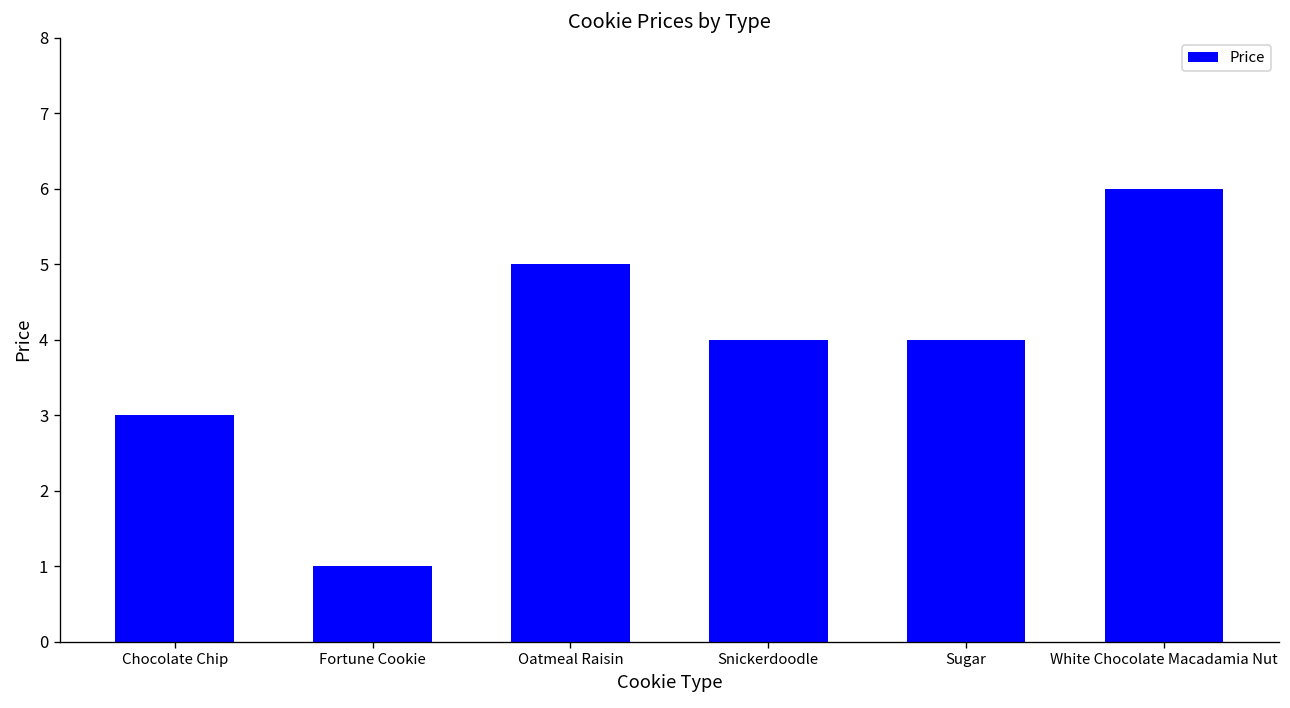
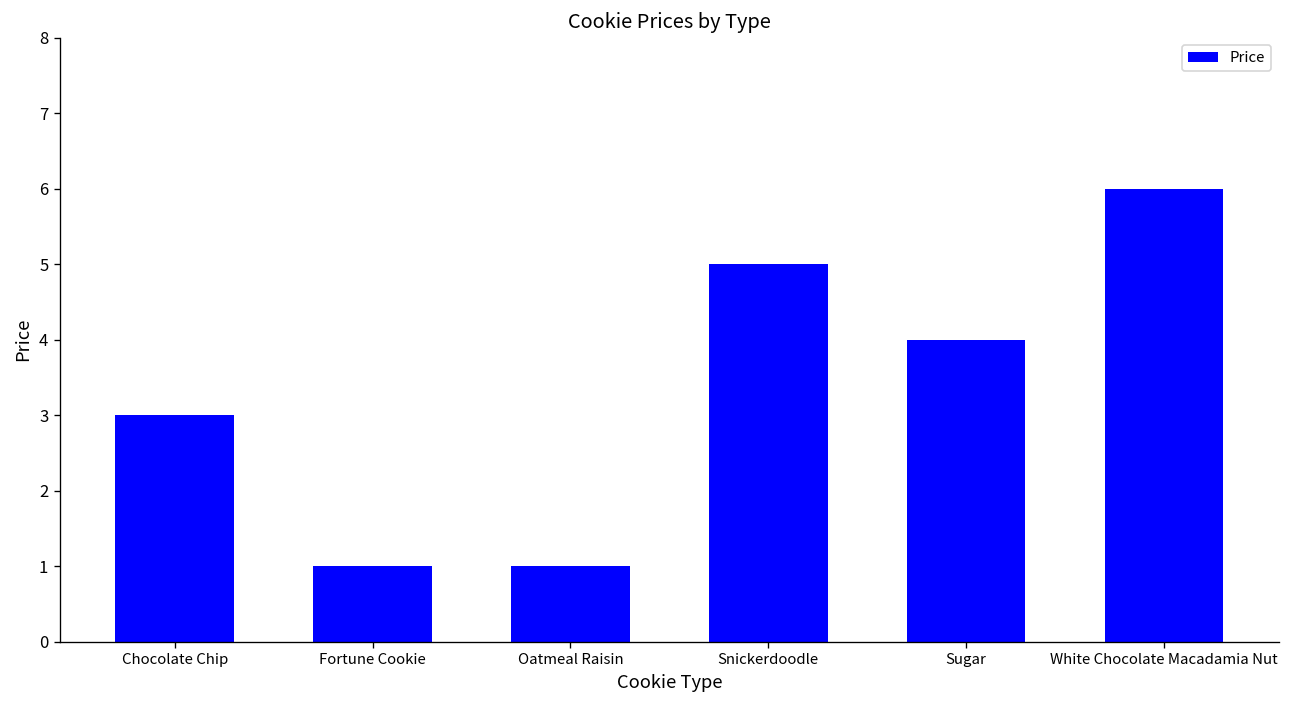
Oatmeal Raisin: 5 -> 1
Snickerdoodle: 4 -> 5
